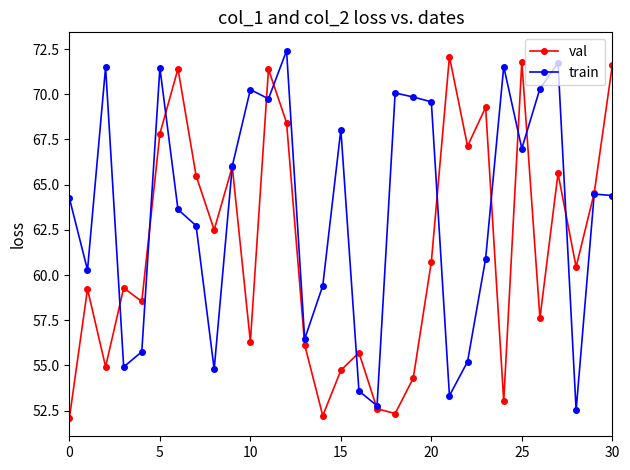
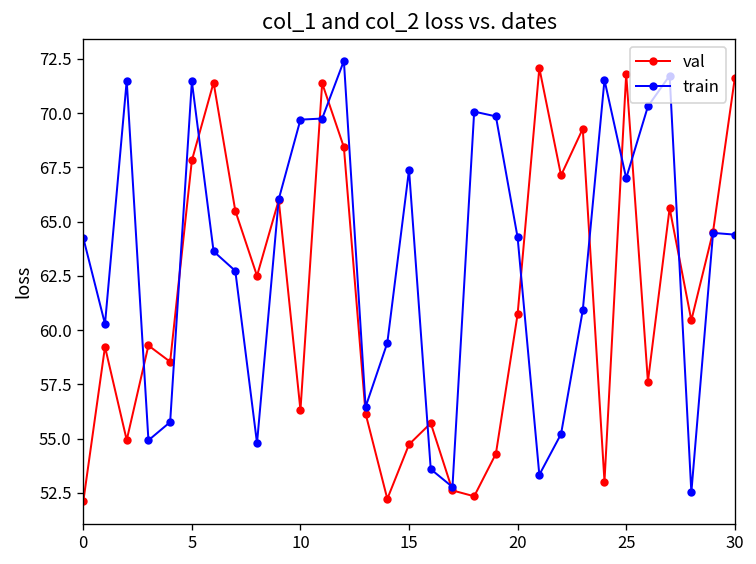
train, 10: 70.3 -> 69.7
train, 15: 68.1 -> 67.4
train, 20: 69.6 -> 64.3
